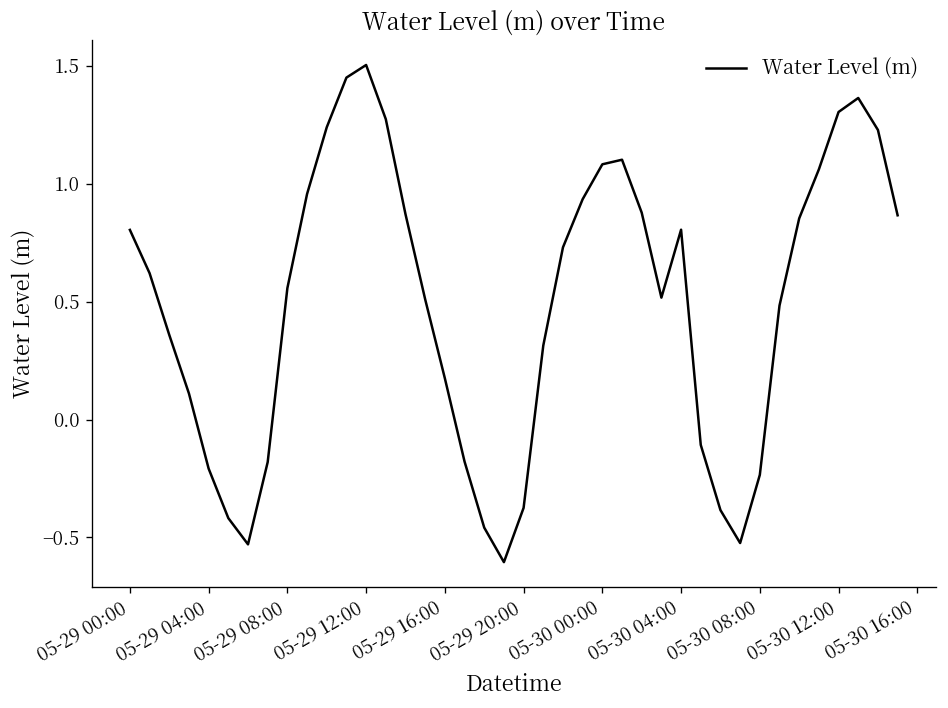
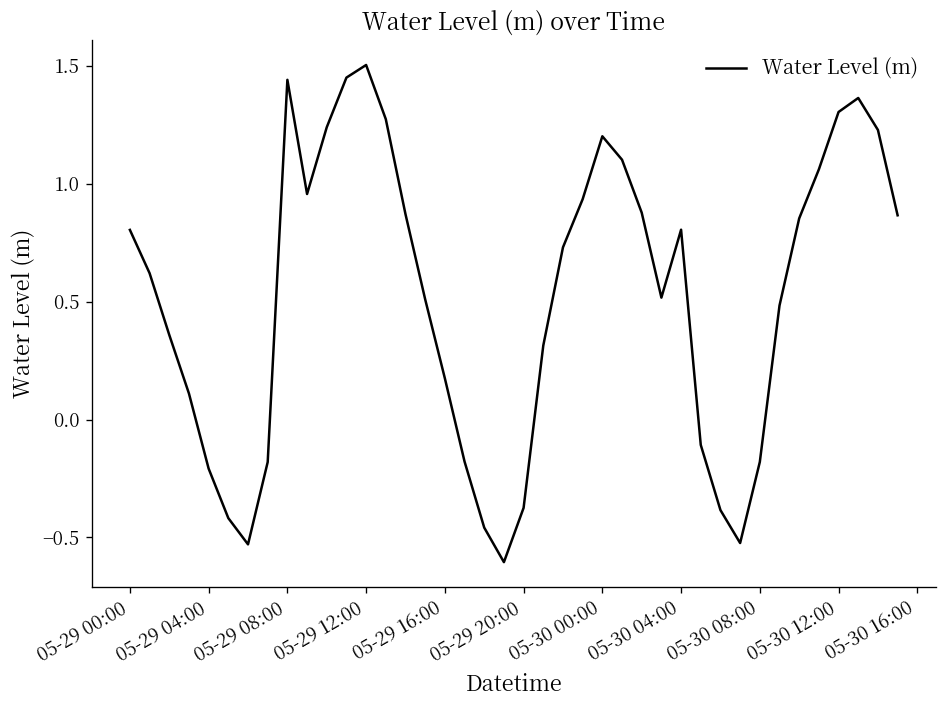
05-29 08:00: 0.56 -> 1.44
05-30 00:00: 1.08 -> 1.20
05-30 08:00: -0.23 -> -0.18
